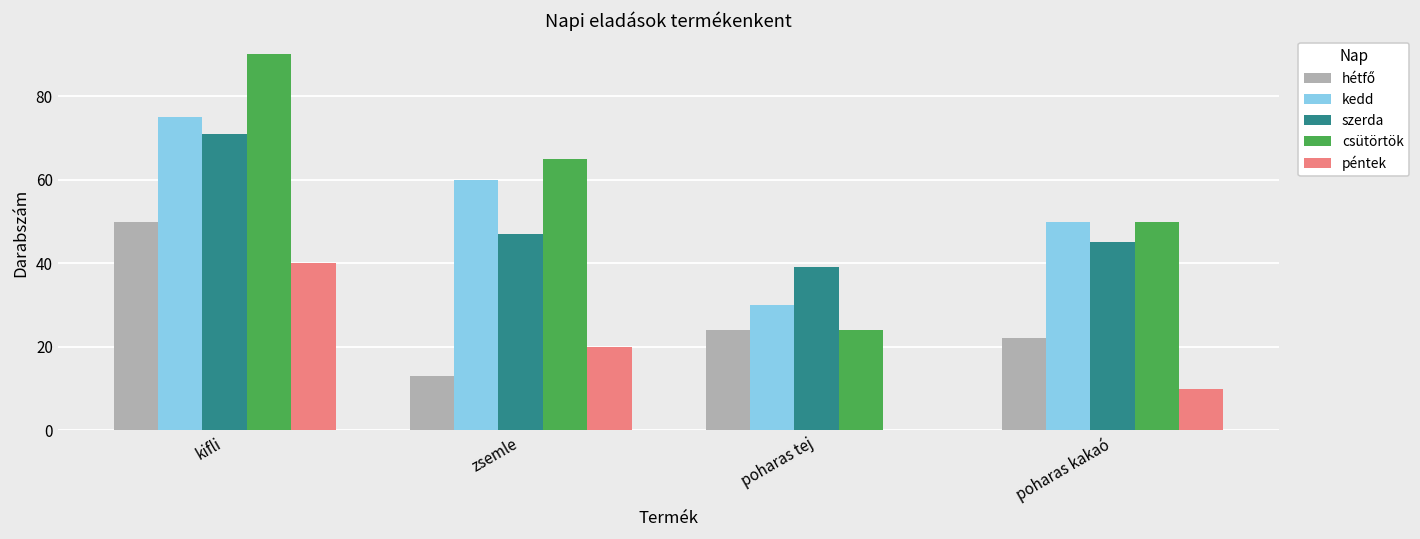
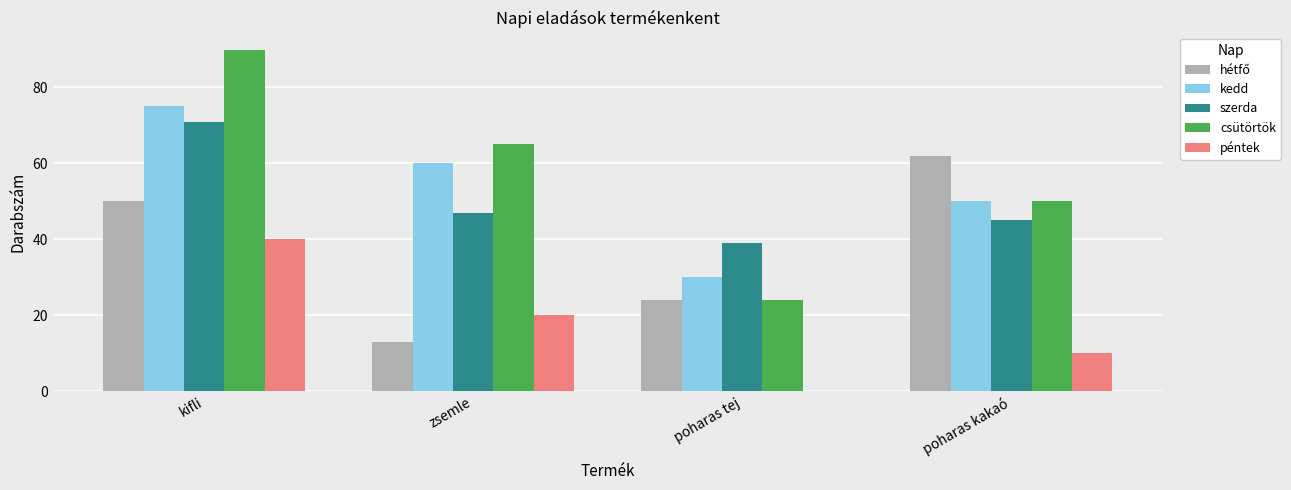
hétfő, poharas kakaó: 22 -> 62
